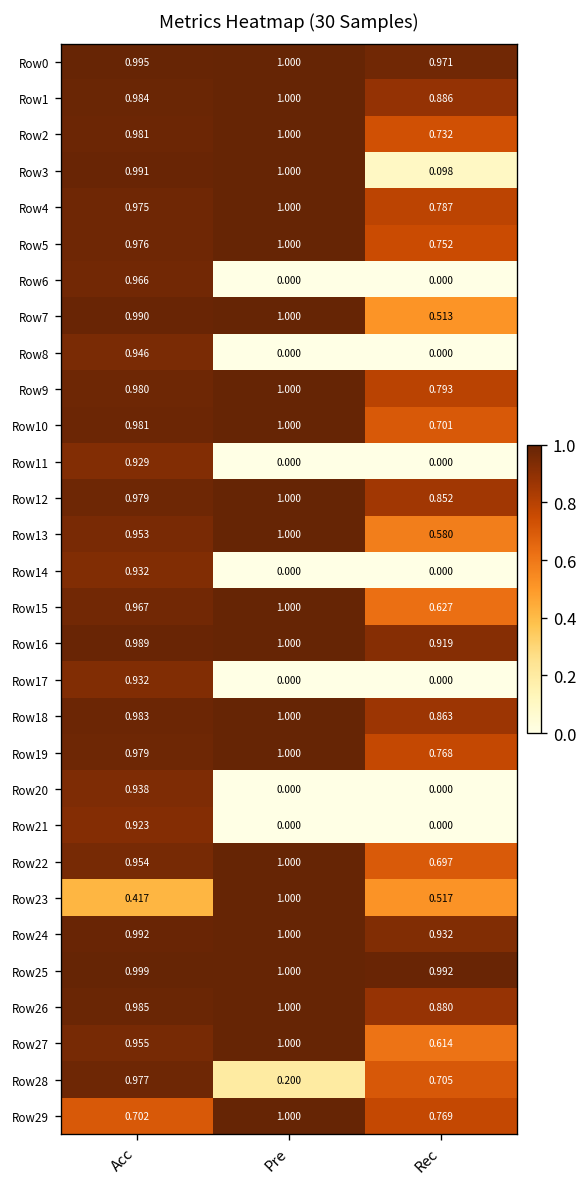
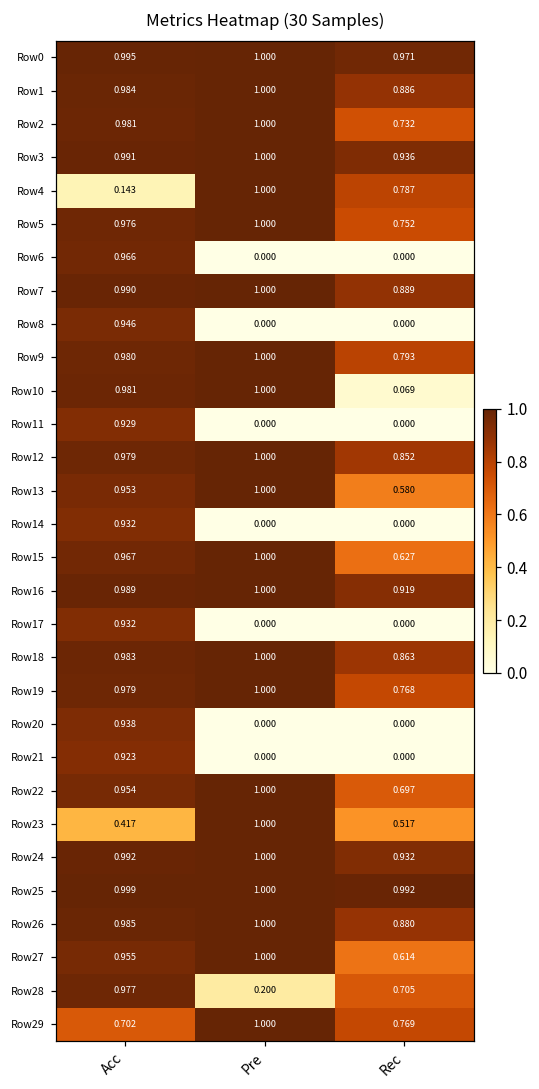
Row3, Rec: 0.098 -> 0.936
Row4, Acc: 0.975 -> 0.143
Row7, Rec: 0.513 -> 0.889
Row10, Rec: 0.701 -> 0.069
